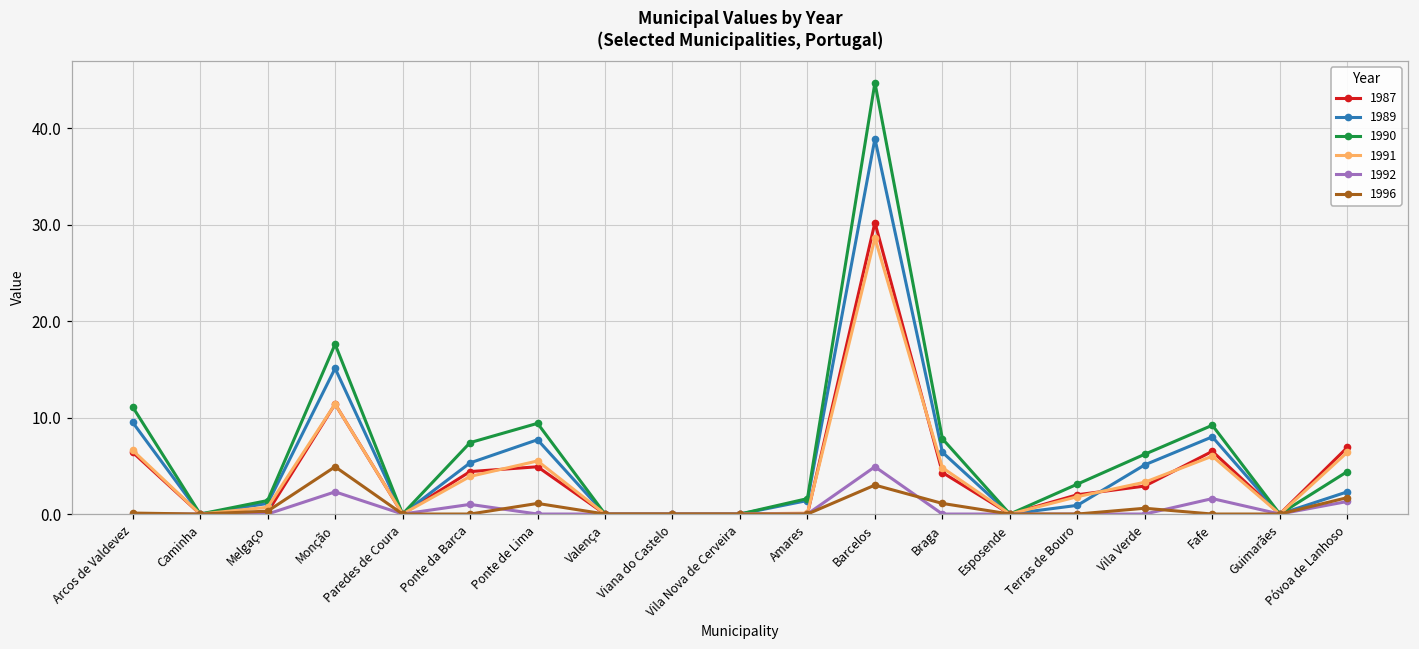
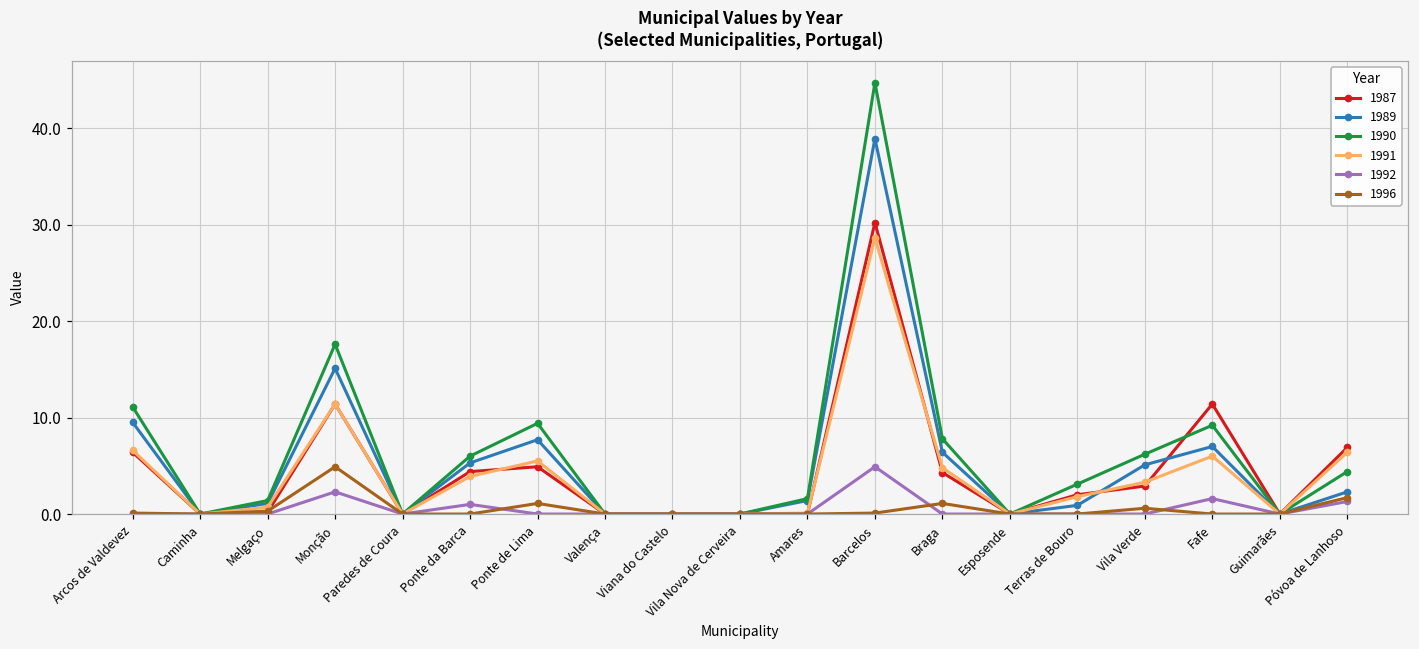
1990, Ponte da Barca: 7 -> 6
1996, Barcelos: 3 -> 0
1987, Fafe: 7 -> 11
1989, Fafe: 8 -> 7
